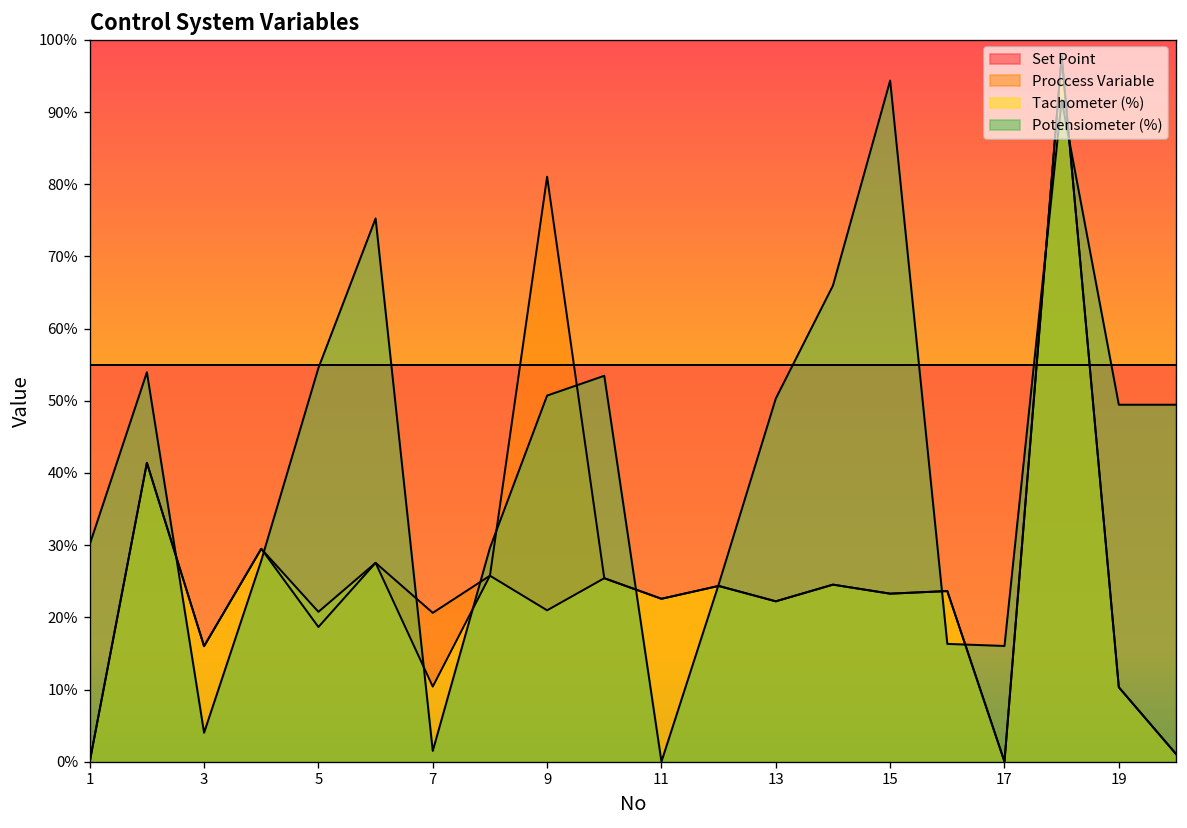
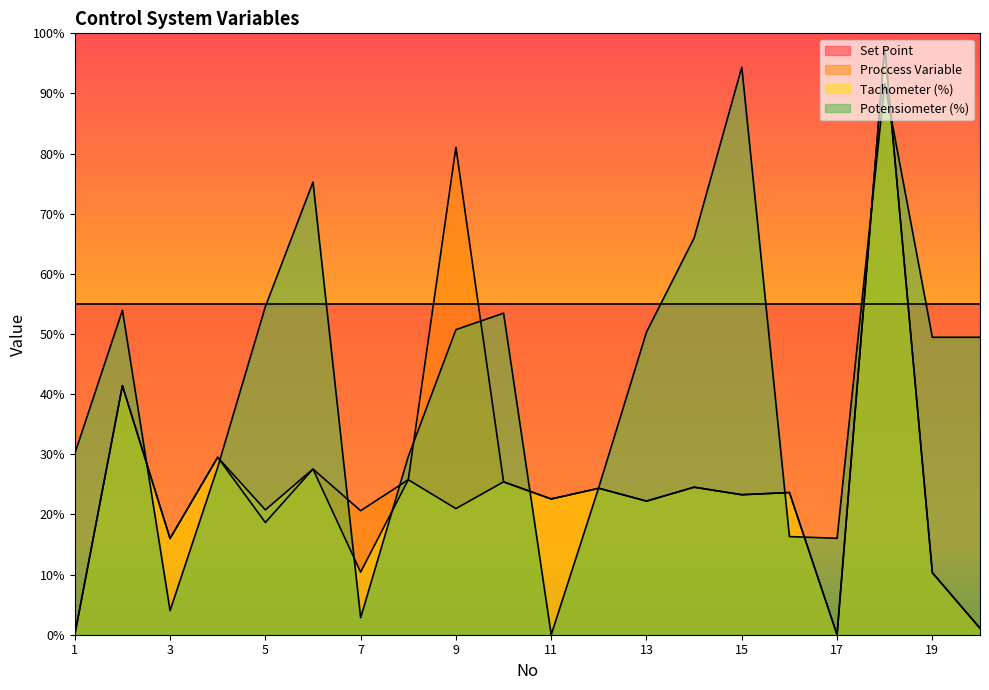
Potensiometer (%), 7: 1% -> 3%
